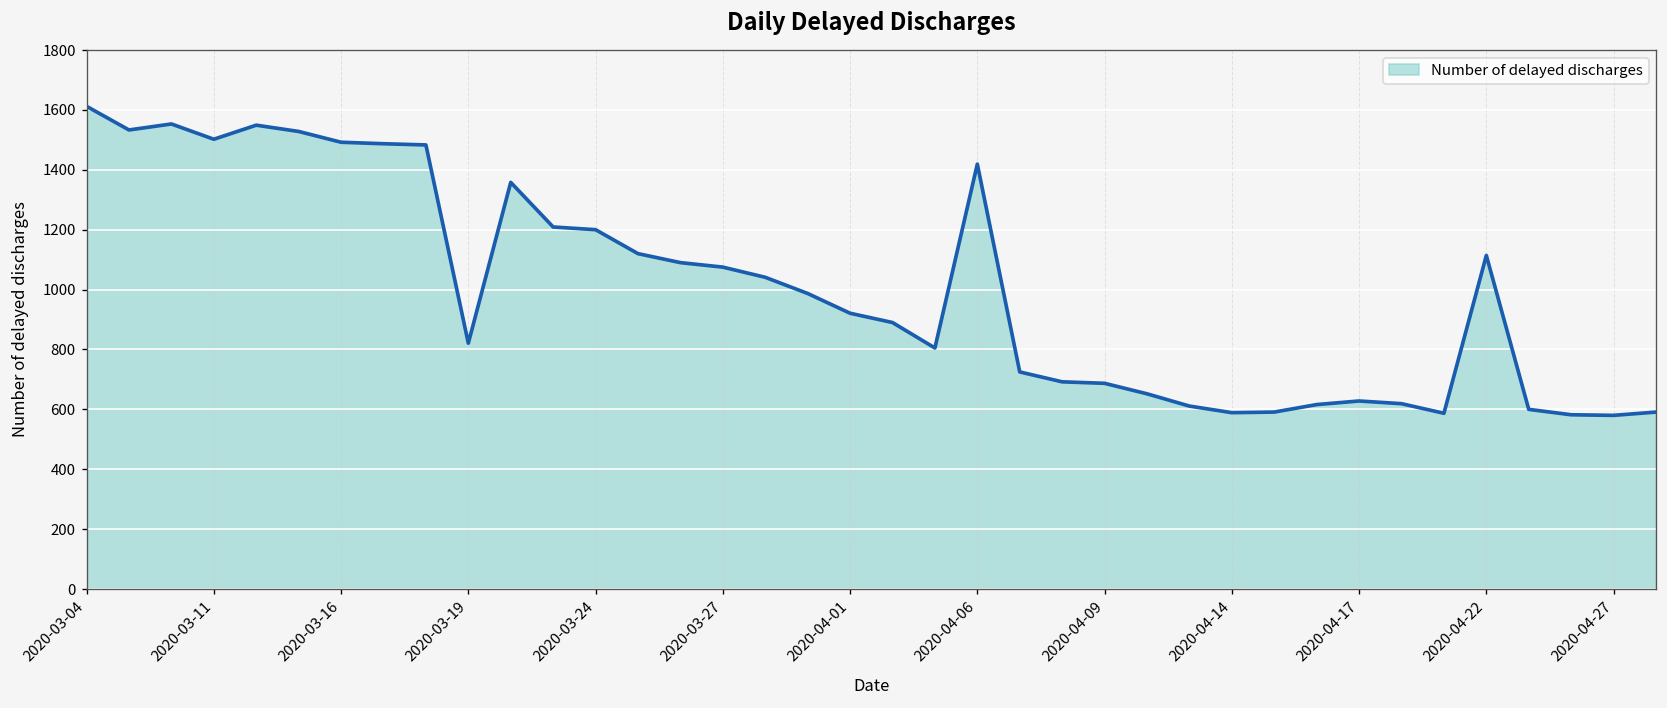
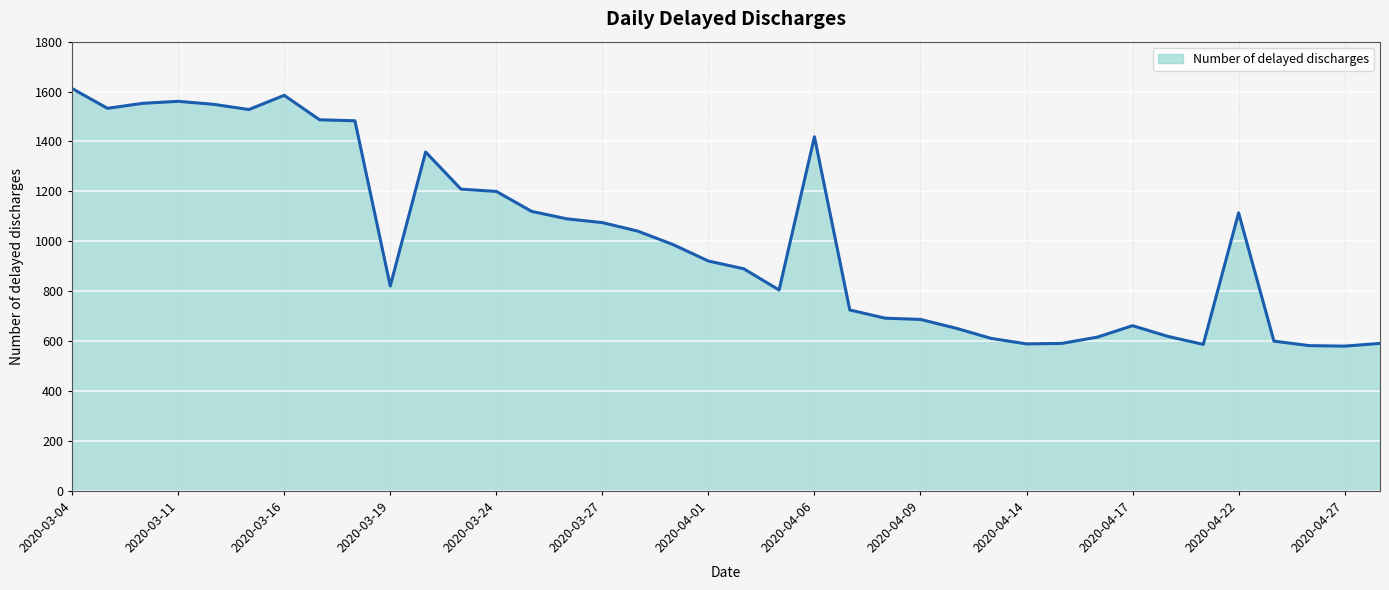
2020-03-11: 1500 -> 1560
2020-03-16: 1490 -> 1590
2020-04-17: 630 -> 660
